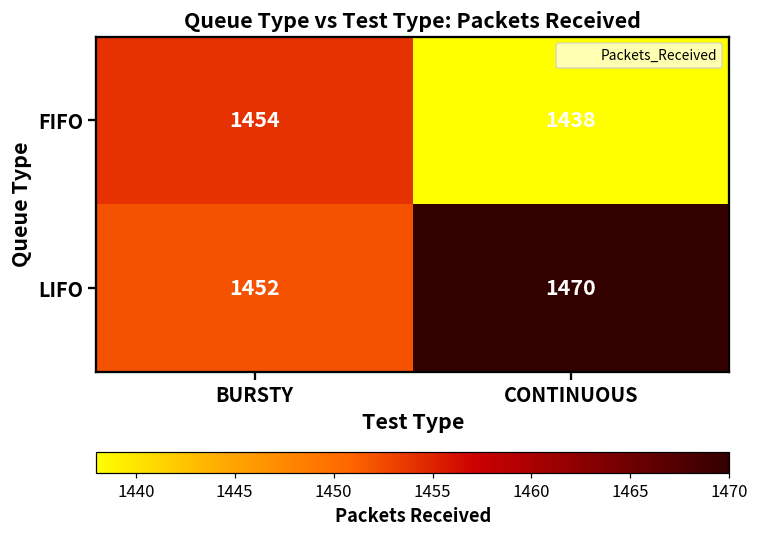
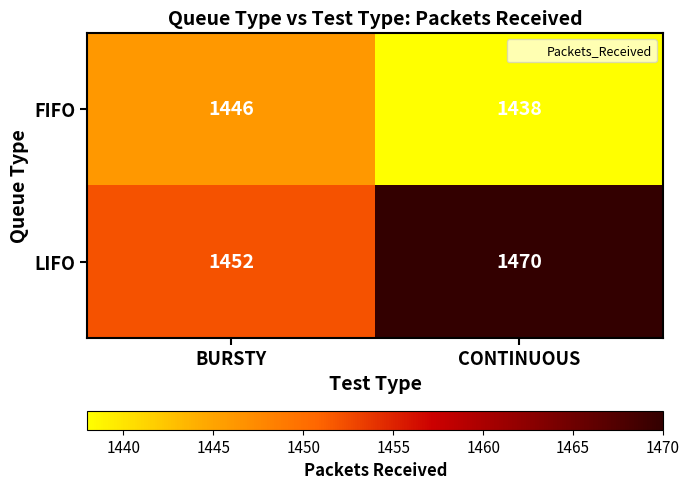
FIFO, BURSTY: 1454 -> 1446
